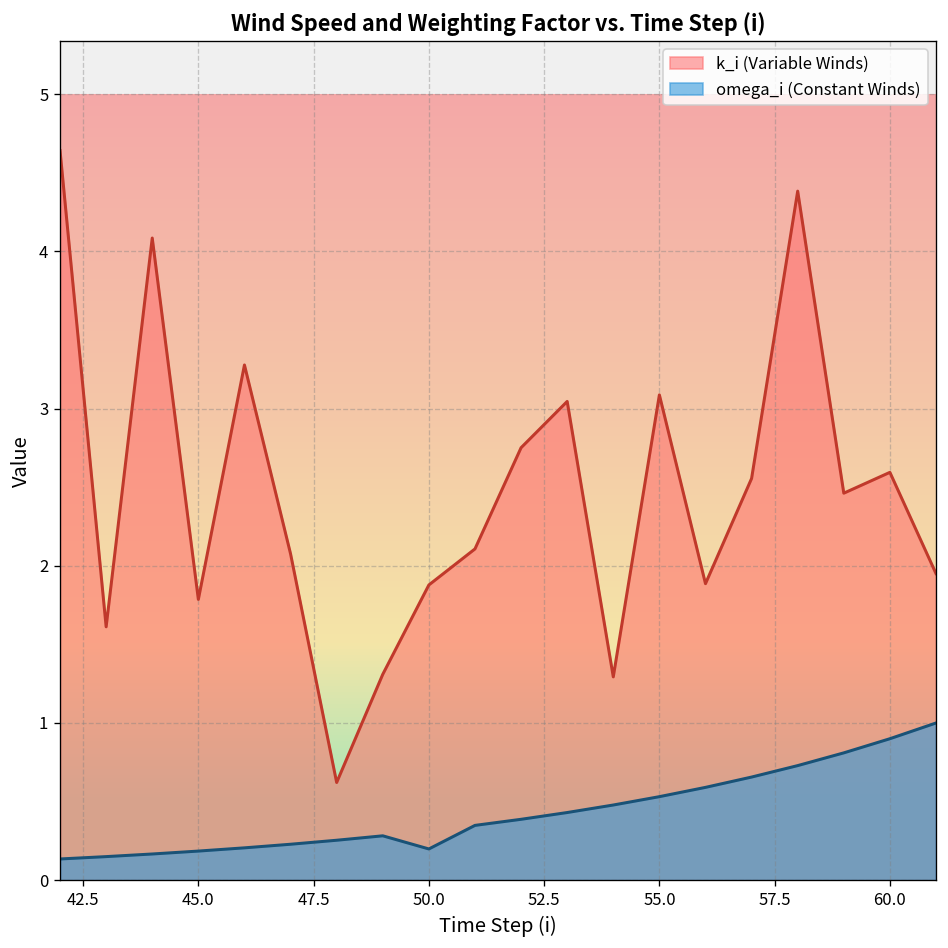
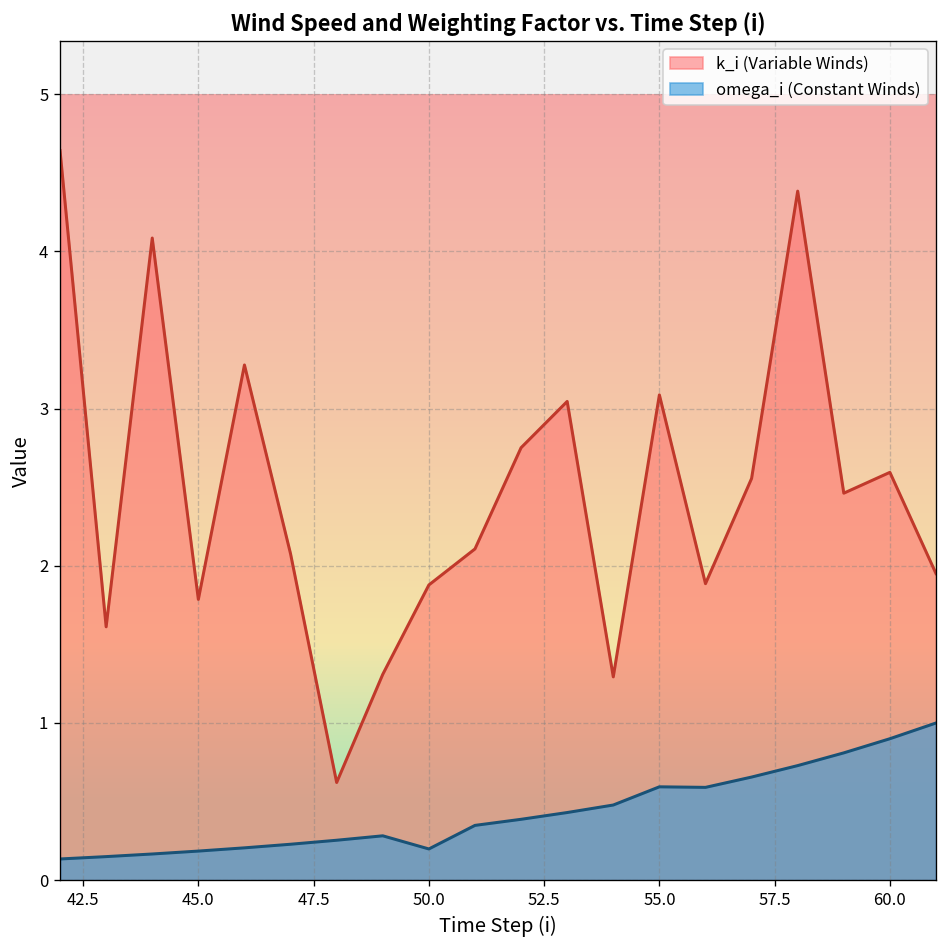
omega_i (Constant Winds), 55.0: 0.53 -> 0.59
